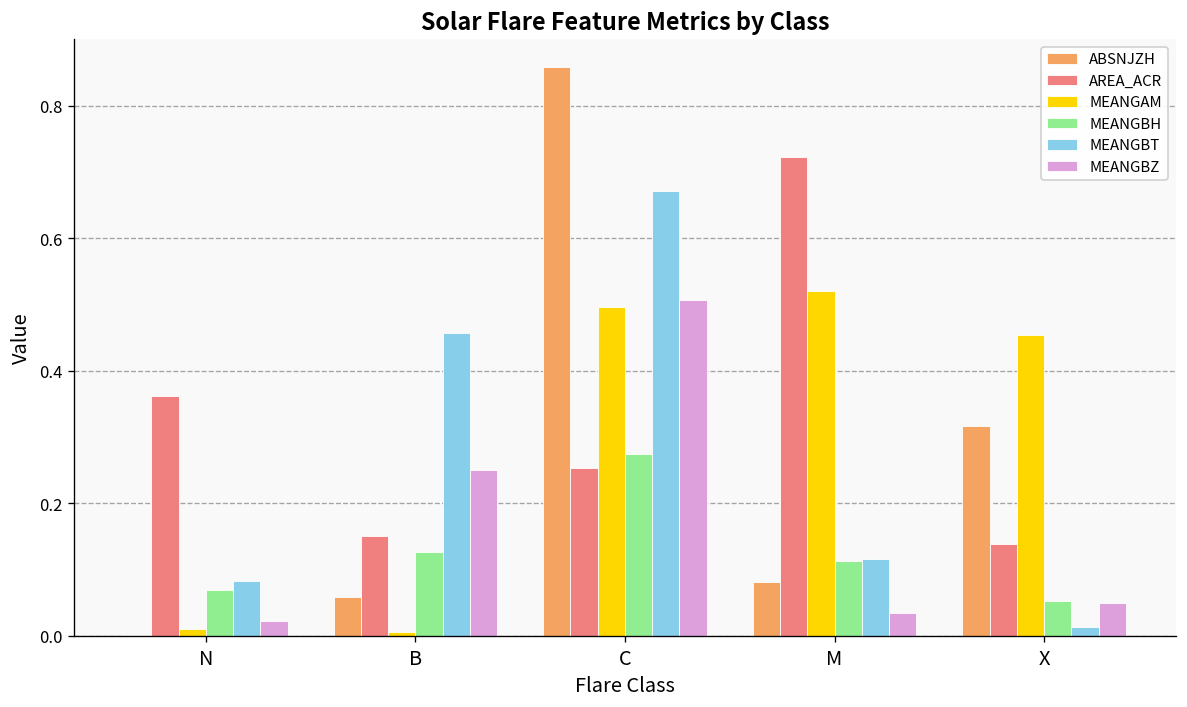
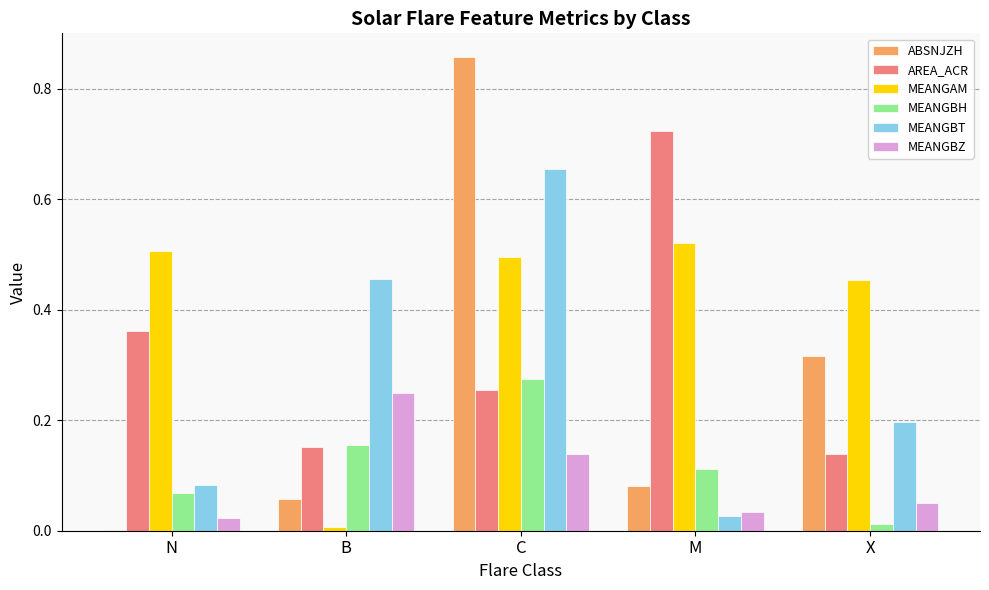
MEANGAM, N: 0.01 -> 0.51
MEANGBH, B: 0.13 -> 0.16
MEANGBT, C: 0.67 -> 0.66
MEANGBZ, C: 0.51 -> 0.14
MEANGBT, M: 0.12 -> 0.03
MEANGBH, X: 0.05 -> 0.01
MEANGBT, X: 0.01 -> 0.20
